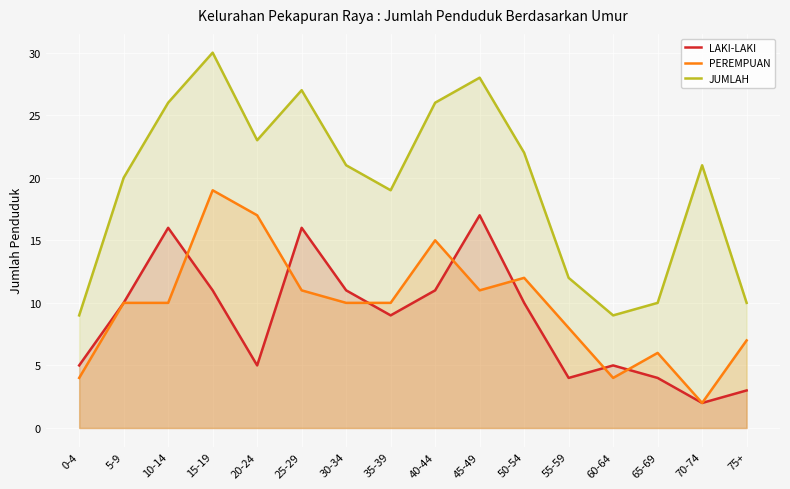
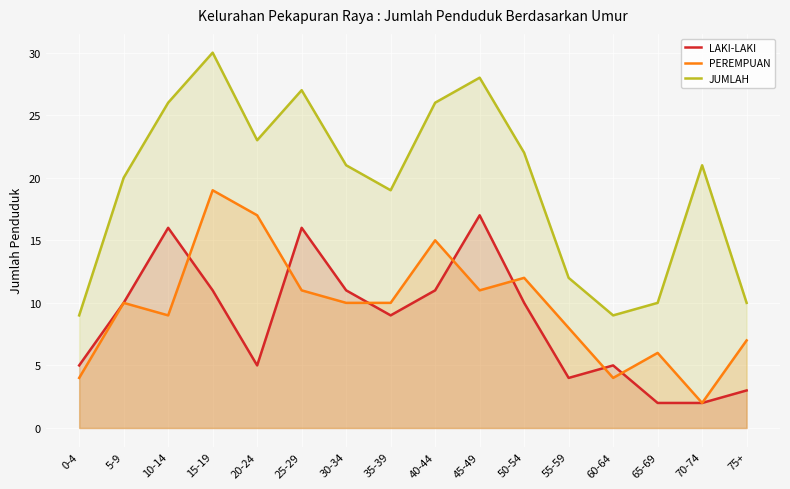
PEREMPUAN, 10-14: 10 -> 9
LAKI-LAKI, 65-69: 4 -> 2
